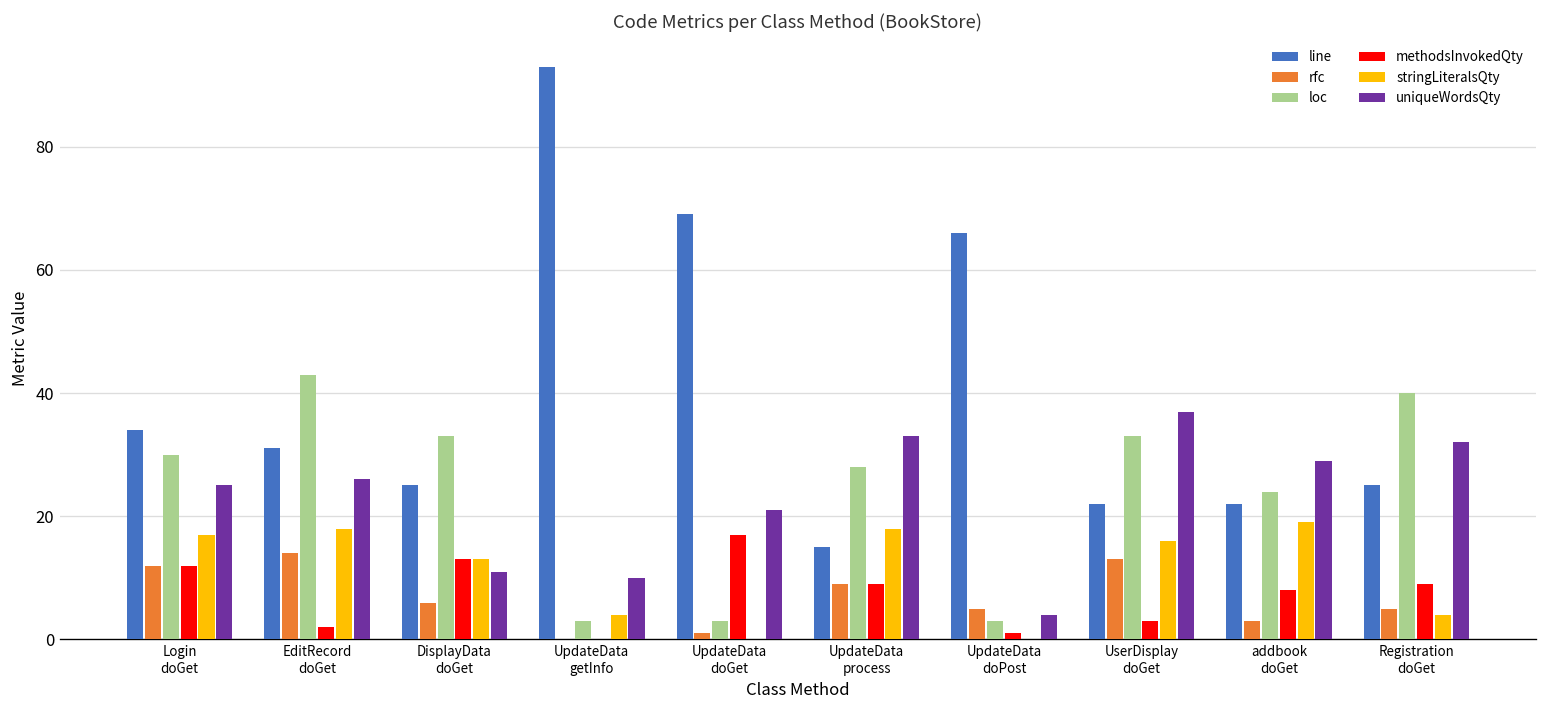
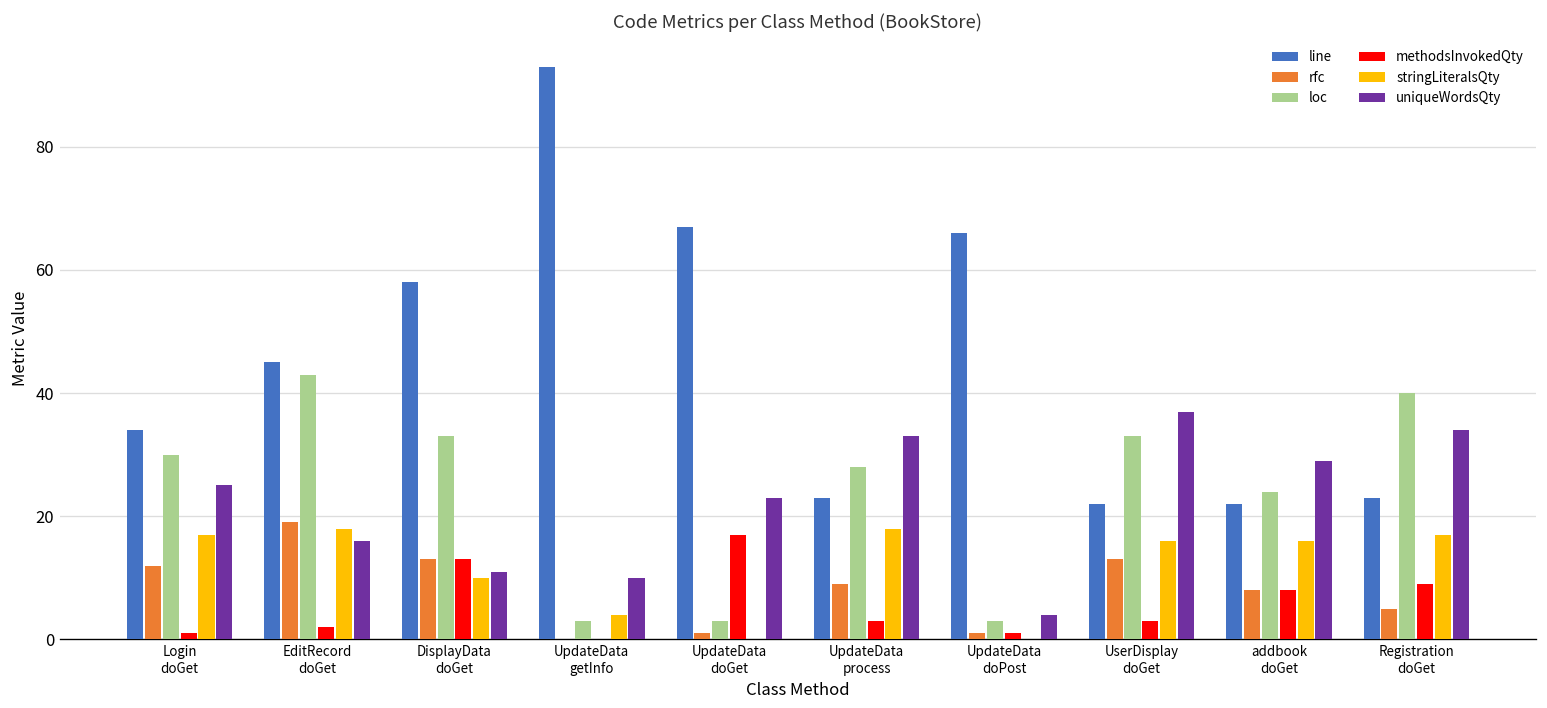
methodsInvokedQty, Login doGet: 12 -> 1
line, EditRecord doGet: 31 -> 45
rfc, EditRecord doGet: 14 -> 19
uniqueWordsQty, EditRecord doGet: 26 -> 16
line, DisplayData doGet: 25 -> 58
rfc, DisplayData doGet: 6 -> 13
stringLiteralsQty, DisplayData doGet: 13 -> 10
line, UpdateData doGet: 69 -> 67
uniqueWordsQty, UpdateData doGet: 21 -> 23
line, UpdateData process: 15 -> 23
methodsInvokedQty, UpdateData process: 9 -> 3
rfc, UpdateData doPost: 5 -> 1
rfc, addbook doGet: 3 -> 8
stringLiteralsQty, addbook doGet: 19 -> 16
line, Registration doGet: 25 -> 23
stringLiteralsQty, Registration doGet: 4 -> 17
uniqueWordsQty, Registration doGet: 32 -> 34
